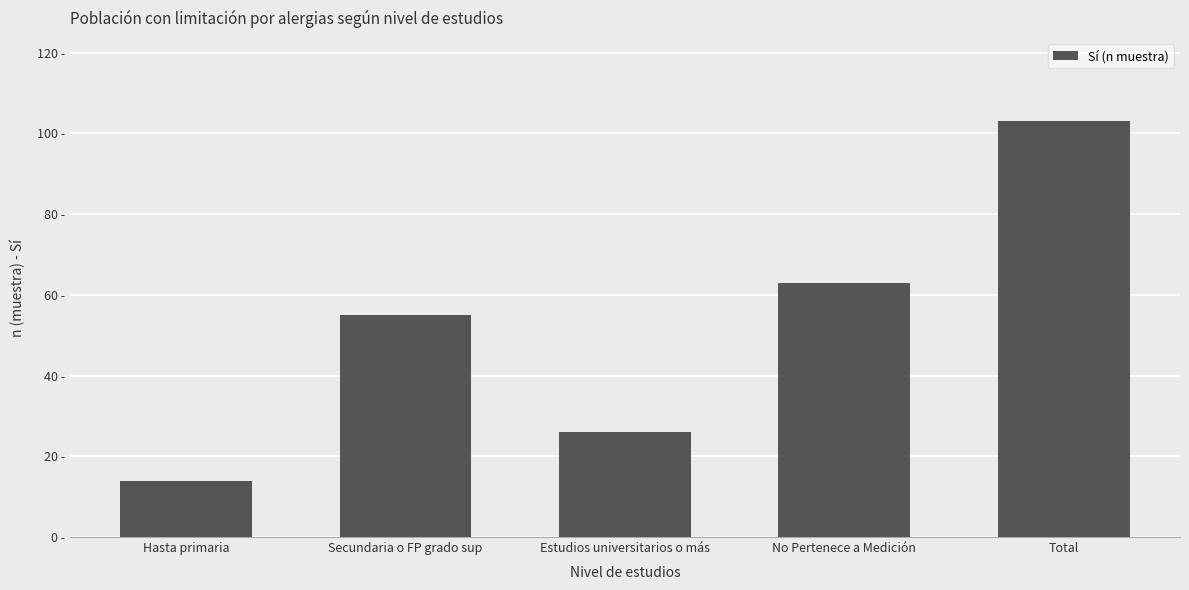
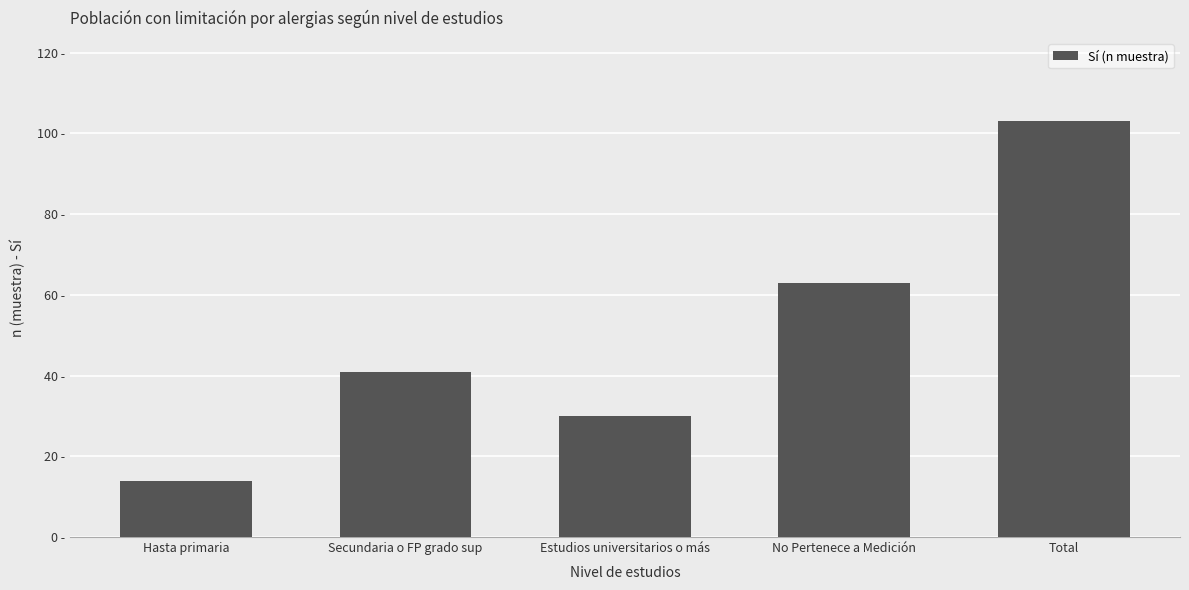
Secundaria o FP grado sup: 55 - -> 41 -
Estudios universitarios o más: 26 - -> 30 -
